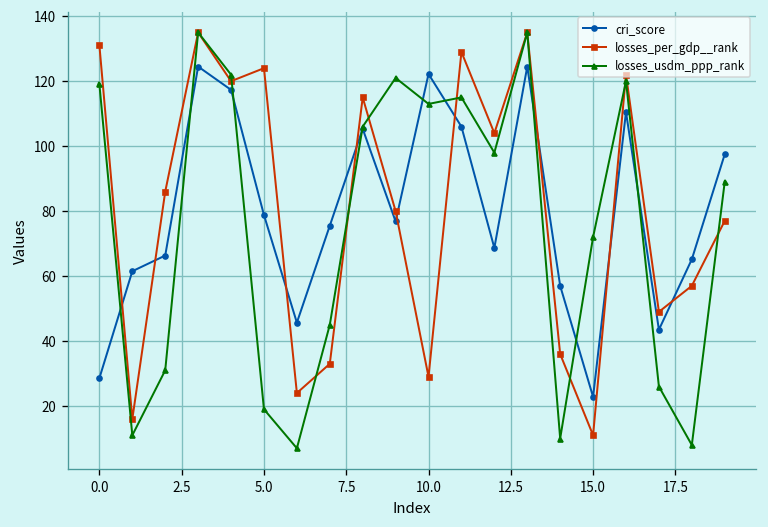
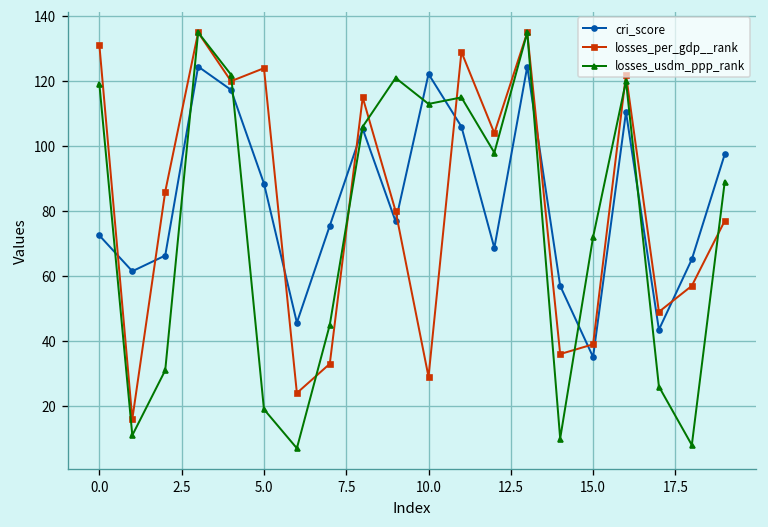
cri_score, 0.0: 29 -> 73
cri_score, 5.0: 79 -> 89
cri_score, 15.0: 23 -> 35
losses_per_gdp__rank, 15.0: 11 -> 39
